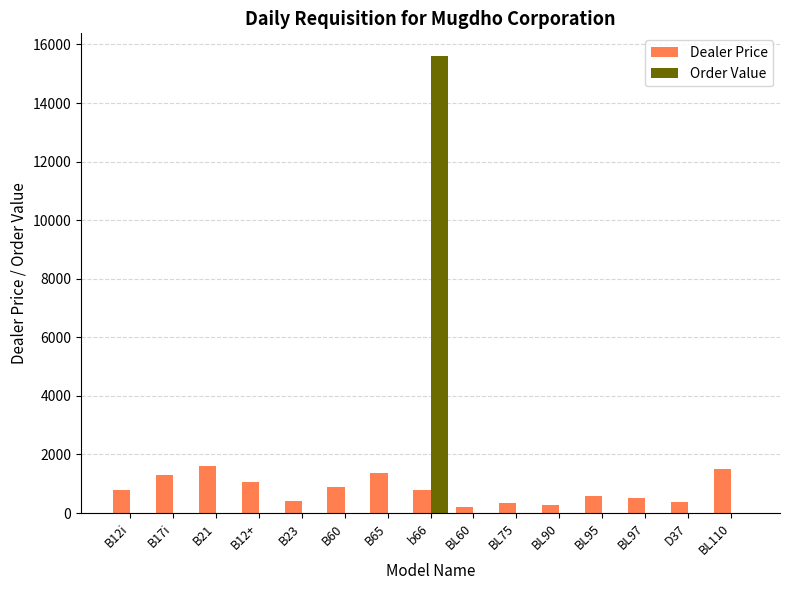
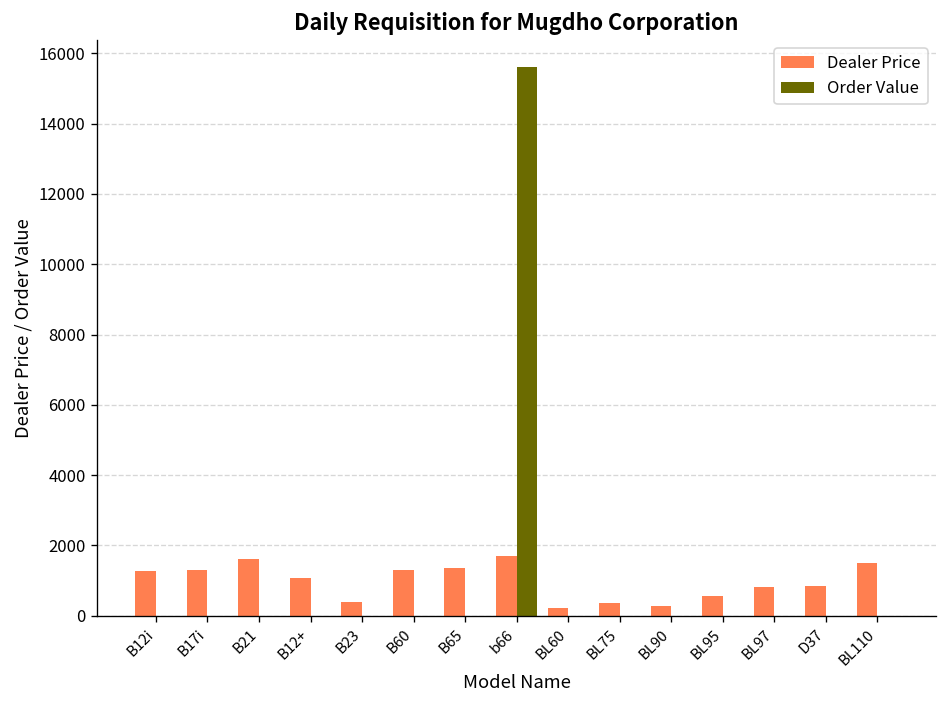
Dealer Price, B12i: 800 -> 1300
Dealer Price, B60: 900 -> 1300
Dealer Price, b66: 800 -> 1700
Dealer Price, BL97: 500 -> 800
Dealer Price, D37: 400 -> 900
